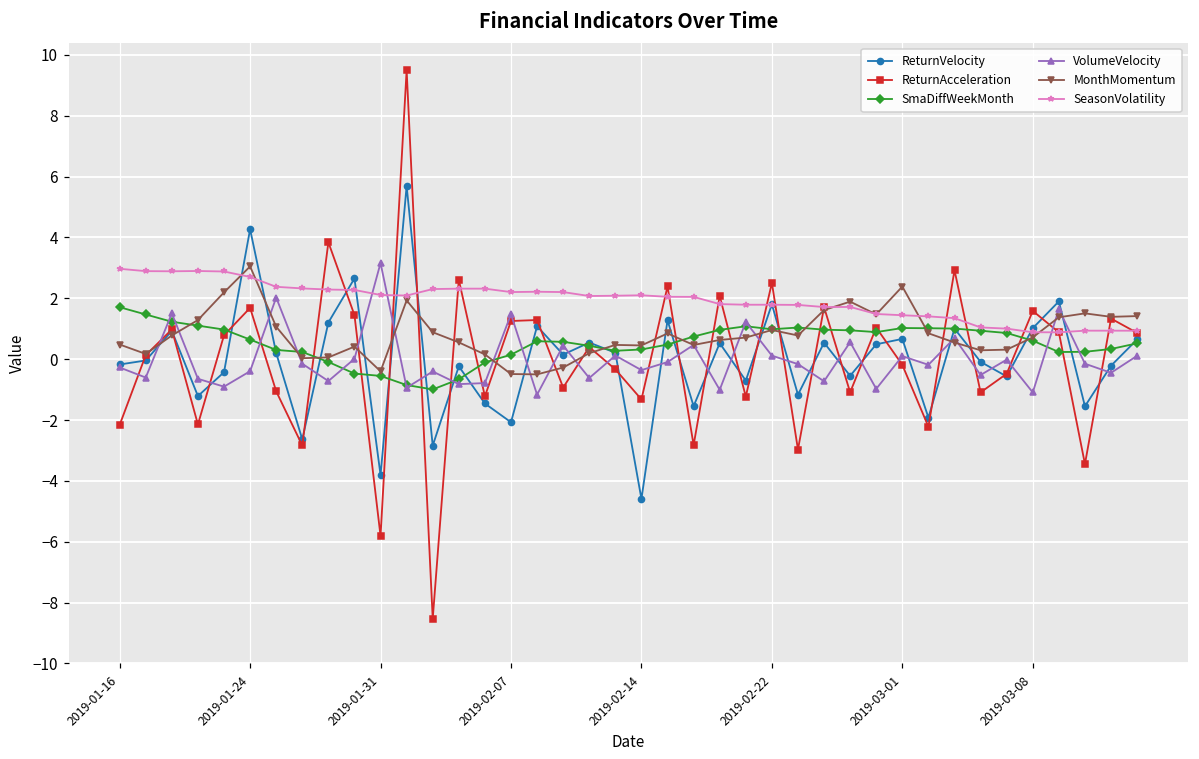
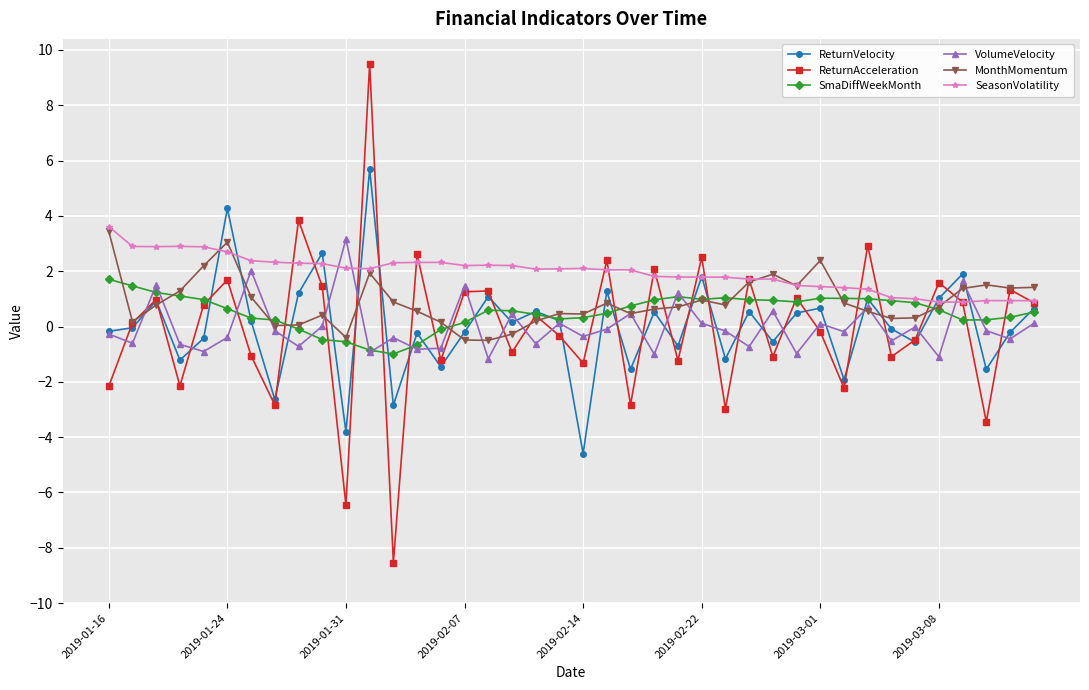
MonthMomentum, 2019-01-16: 0.5 -> 3.4
SeasonVolatility, 2019-01-16: 3.0 -> 3.6
ReturnAcceleration, 2019-01-31: -5.8 -> -6.5
ReturnVelocity, 2019-02-07: -2.1 -> -0.2
